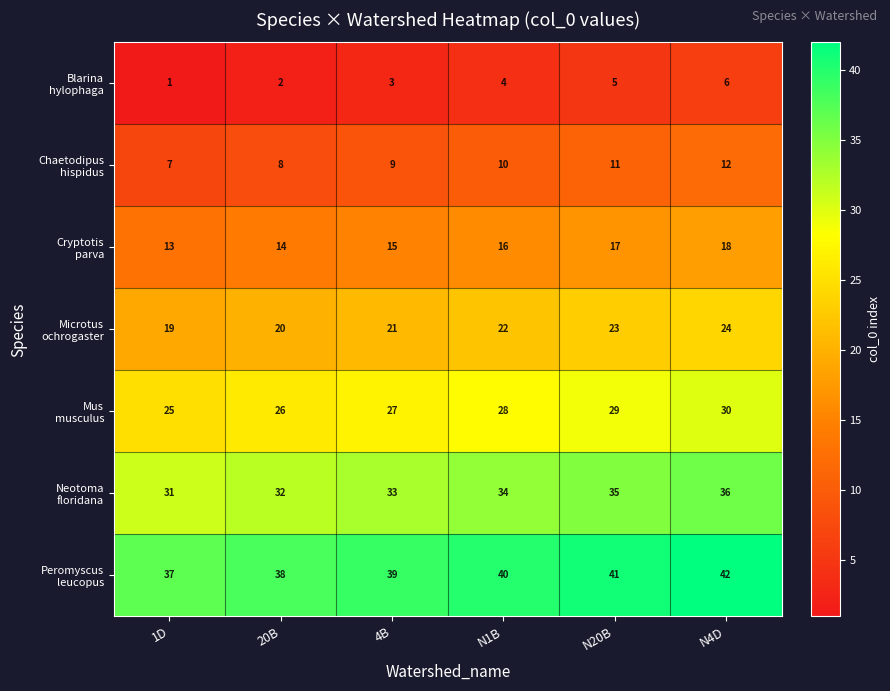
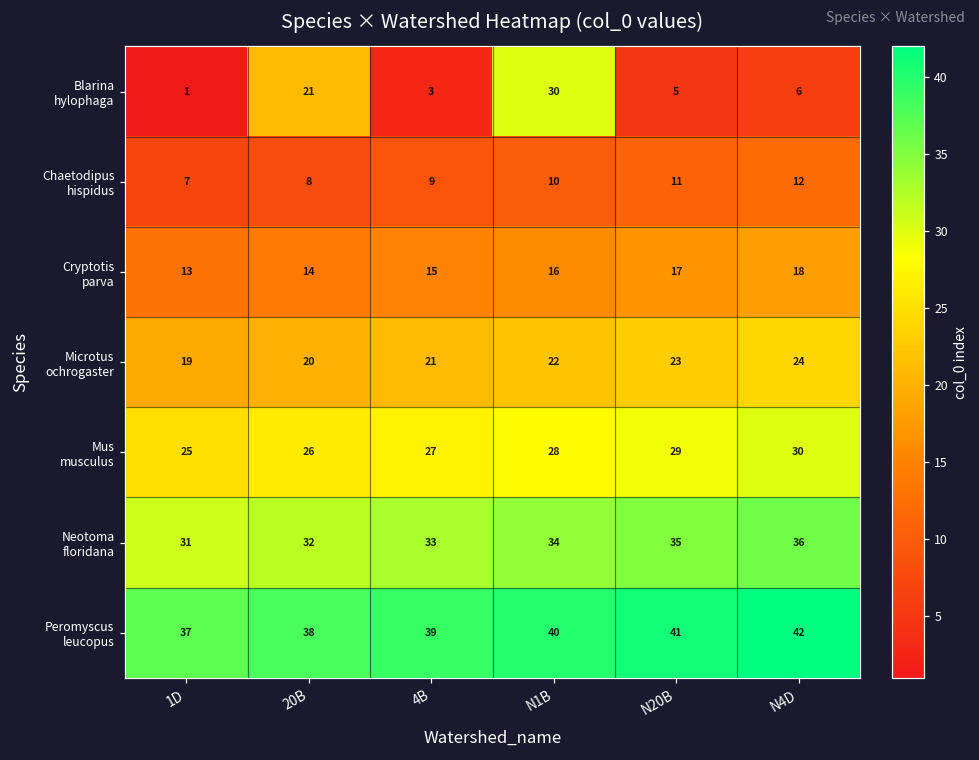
Blarina hylophaga, 20B: 2 -> 21
Blarina hylophaga, N1B: 4 -> 30
